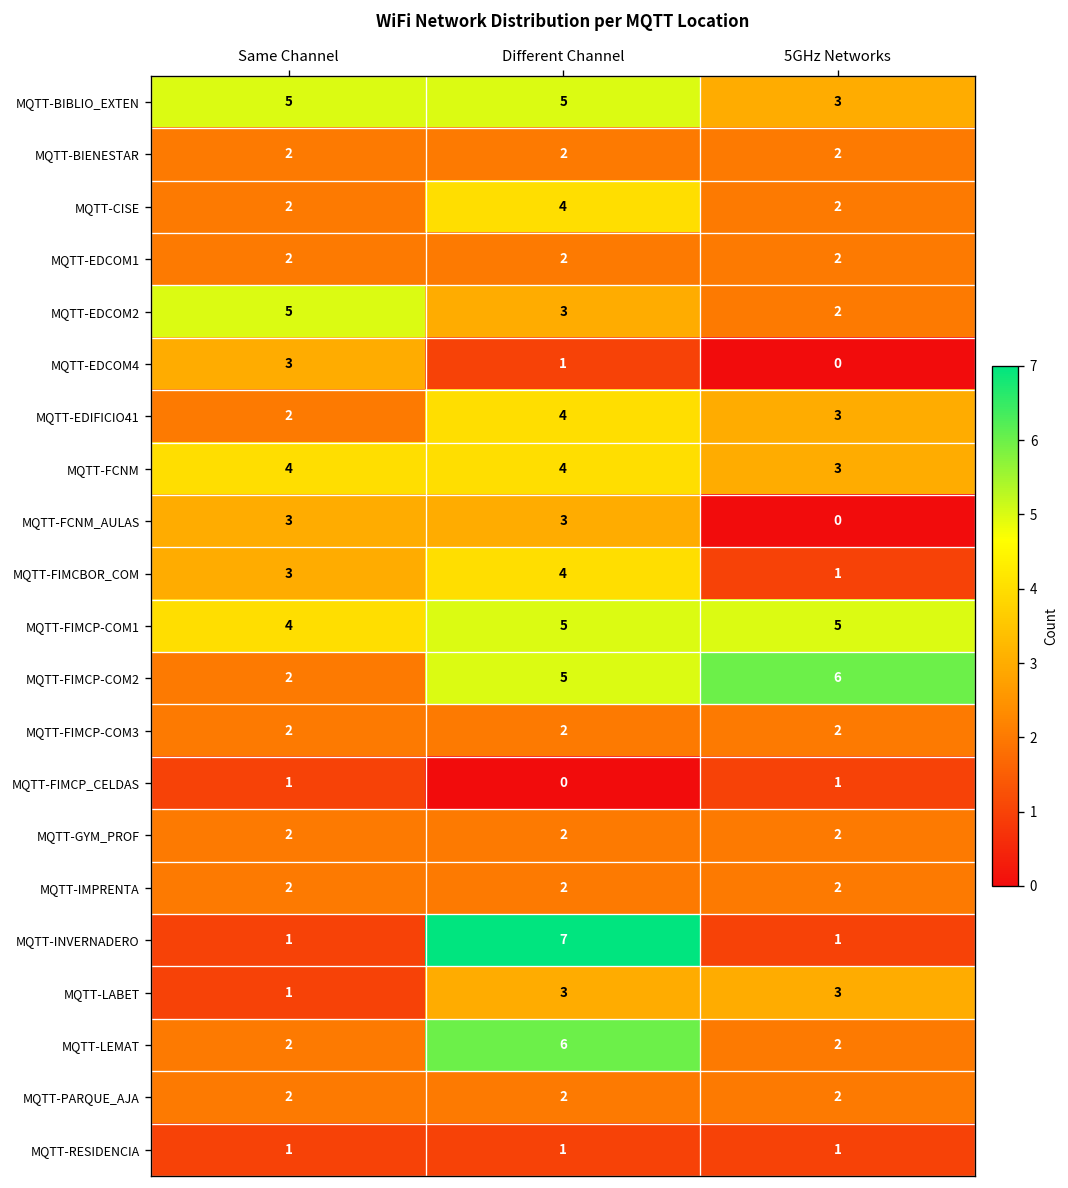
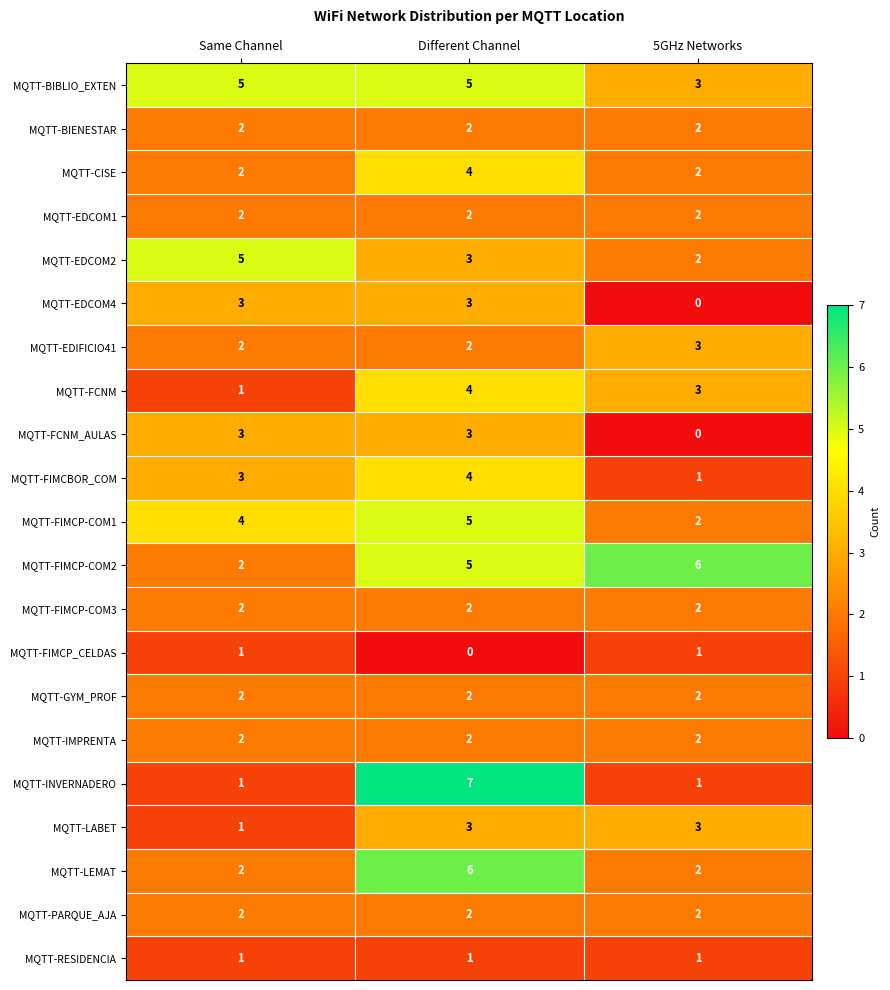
MQTT-EDCOM4, Different Channel: 1 -> 3
MQTT-EDIFICIO41, Different Channel: 4 -> 2
MQTT-FCNM, Same Channel: 4 -> 1
MQTT-FIMCP-COM1, 5GHz Networks: 5 -> 2
